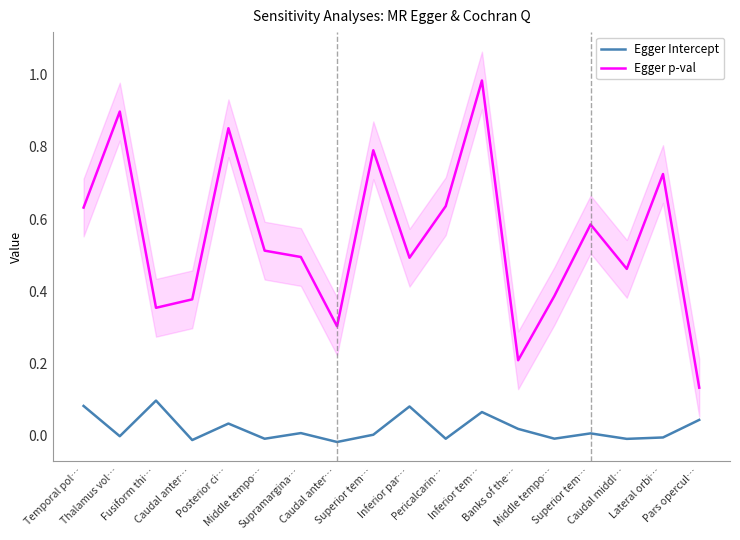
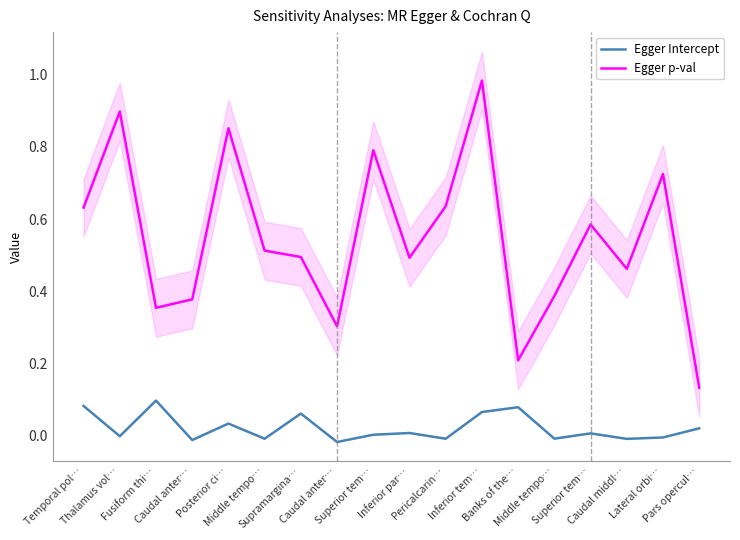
Egger Intercept, Supramargina…: 0.01 -> 0.06
Egger Intercept, Inferior par…: 0.08 -> 0.01
Egger Intercept, Banks of the…: 0.02 -> 0.08
Egger Intercept, Pars opercul…: 0.04 -> 0.02
